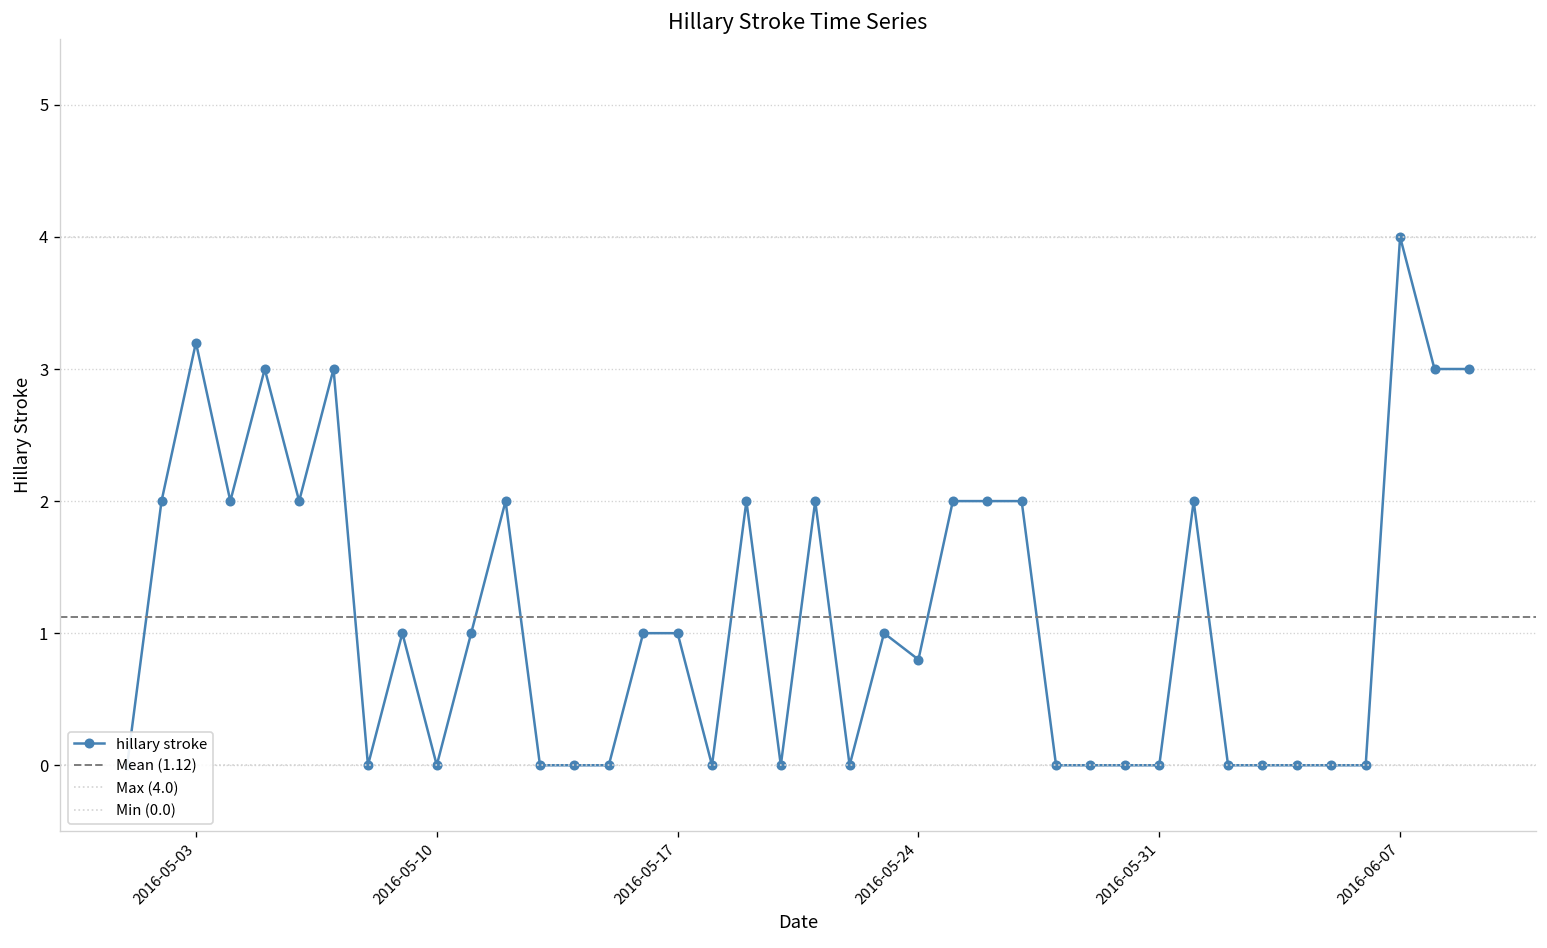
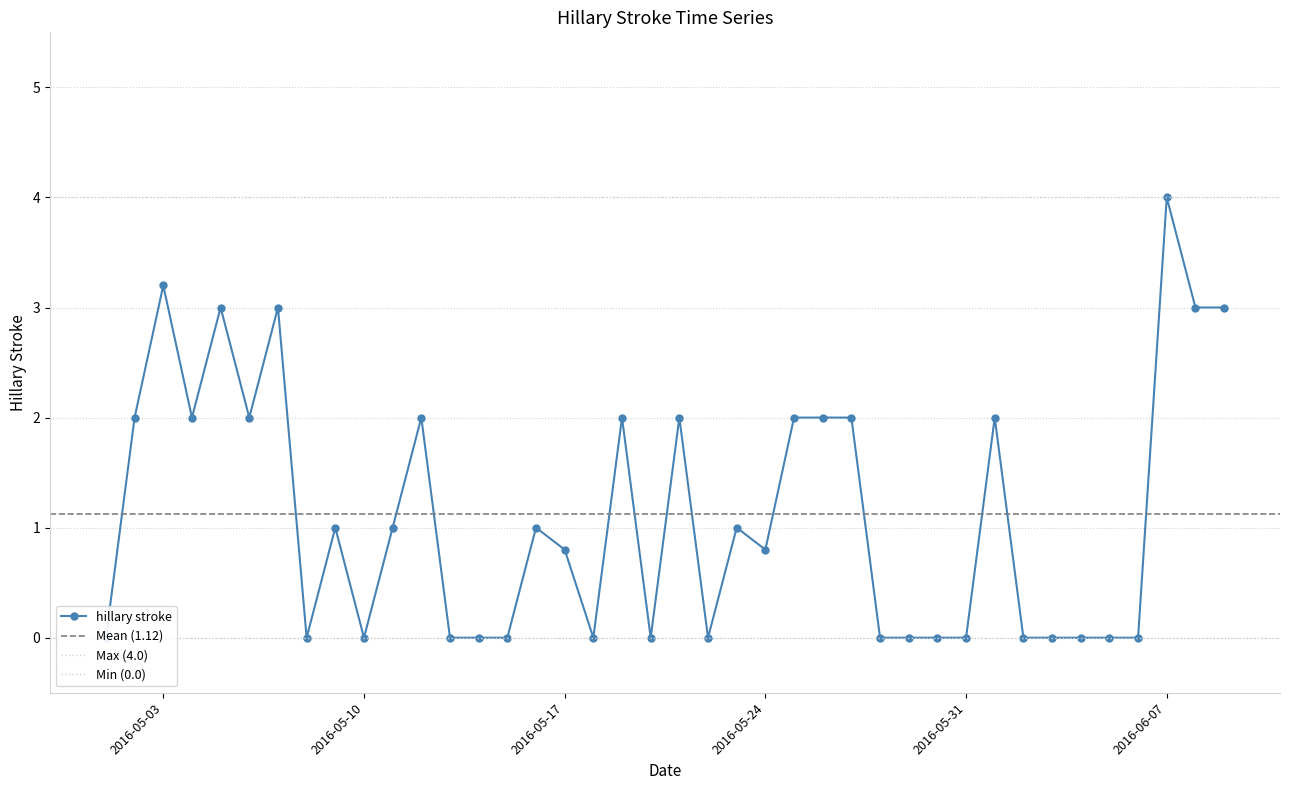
2016-05-17: 1.0 -> 0.8
